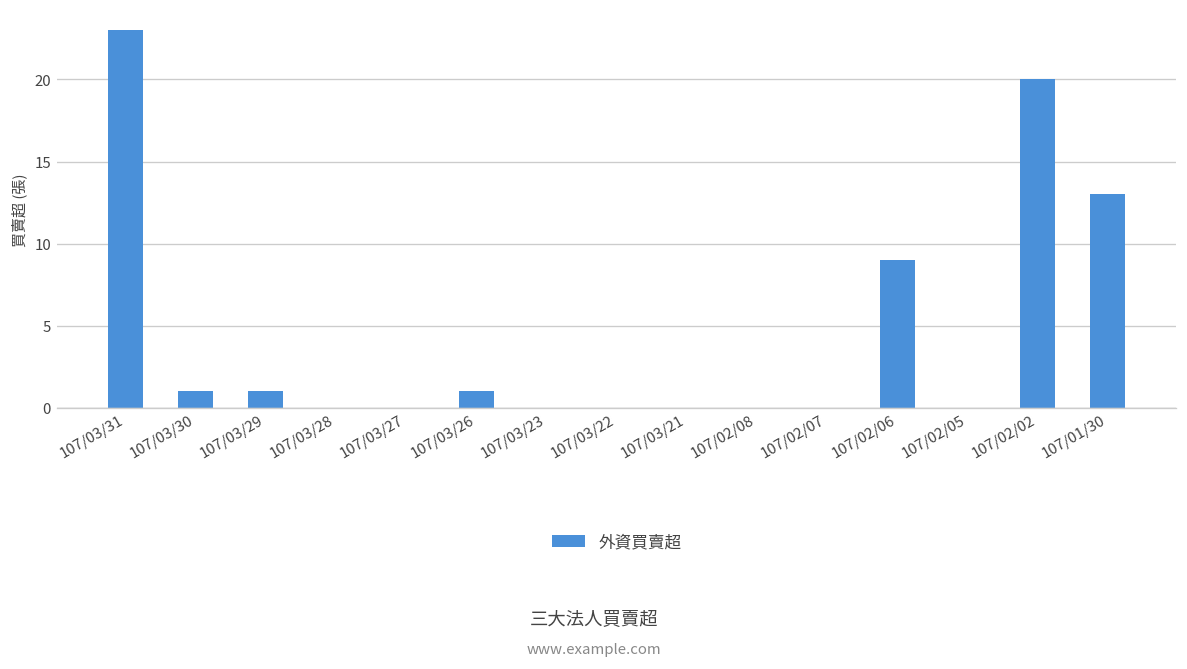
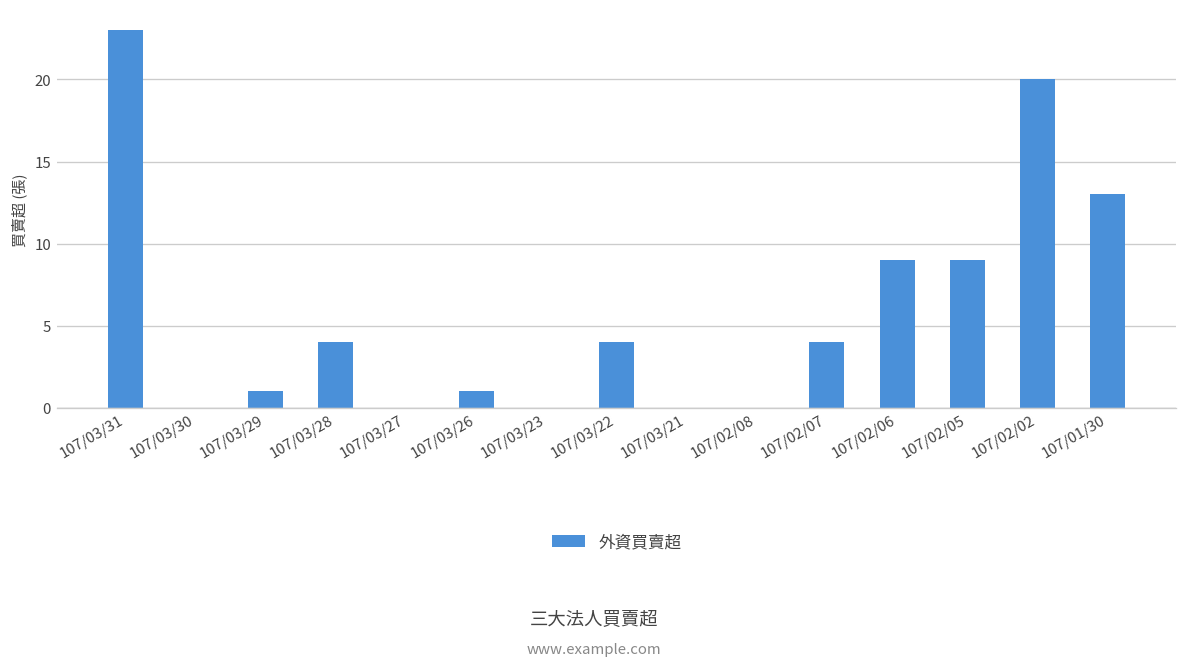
107/03/30: 1 -> 0
107/03/28: 0 -> 4
107/03/22: 0 -> 4
107/02/07: 0 -> 4
107/02/05: 0 -> 9
